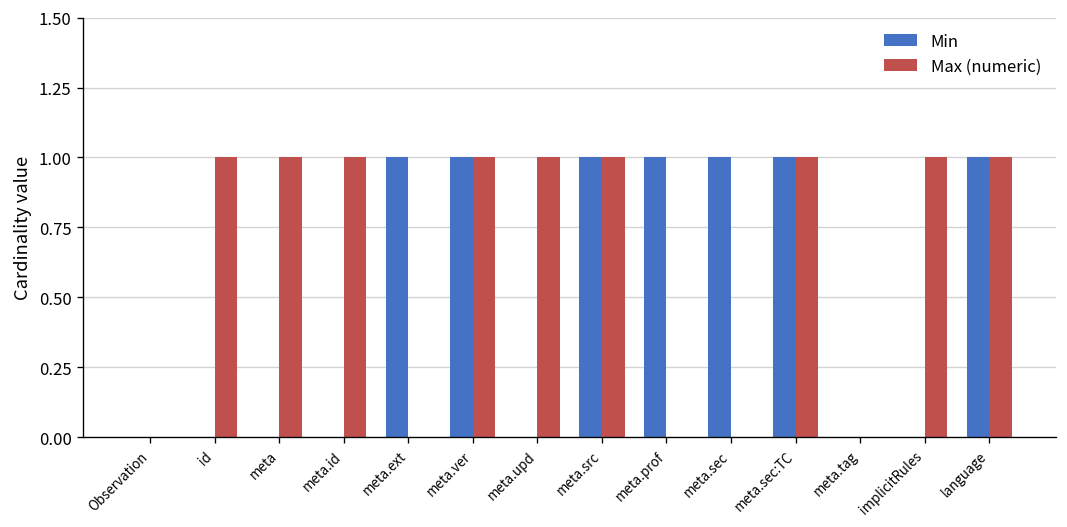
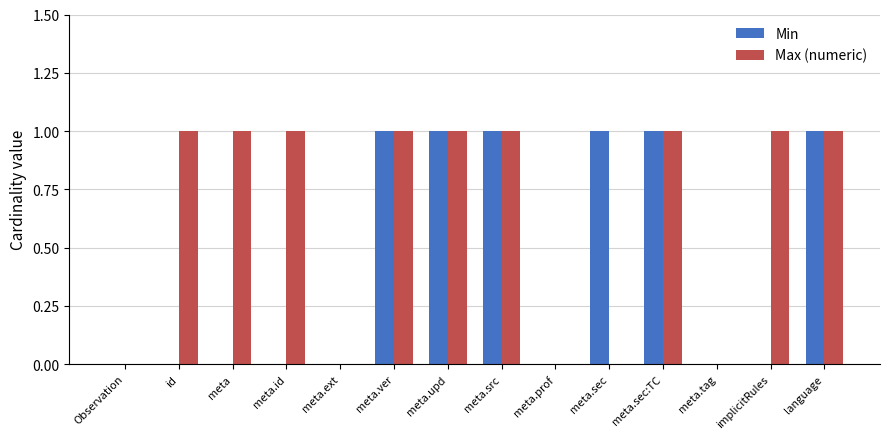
Min, meta.ext: 1 -> 0
Min, meta.upd: 0 -> 1
Min, meta.prof: 1 -> 0
